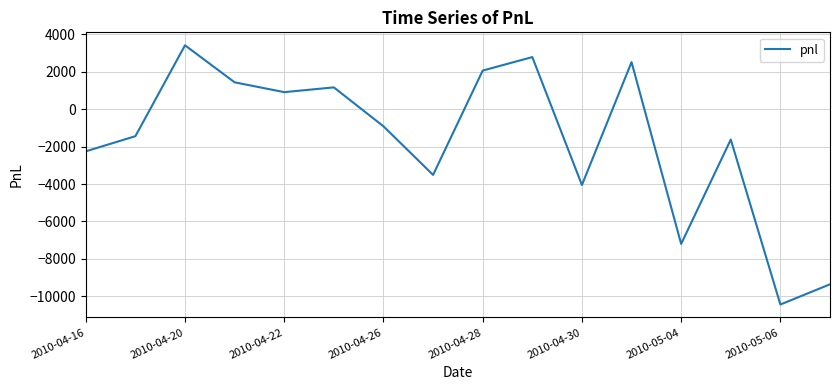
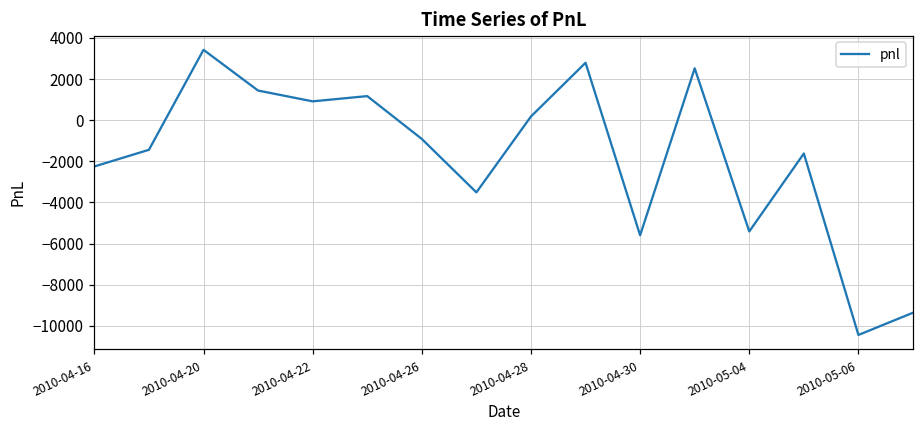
2010-04-28: 2100 -> 200
2010-04-30: -4100 -> -5600
2010-05-04: -7200 -> -5400
